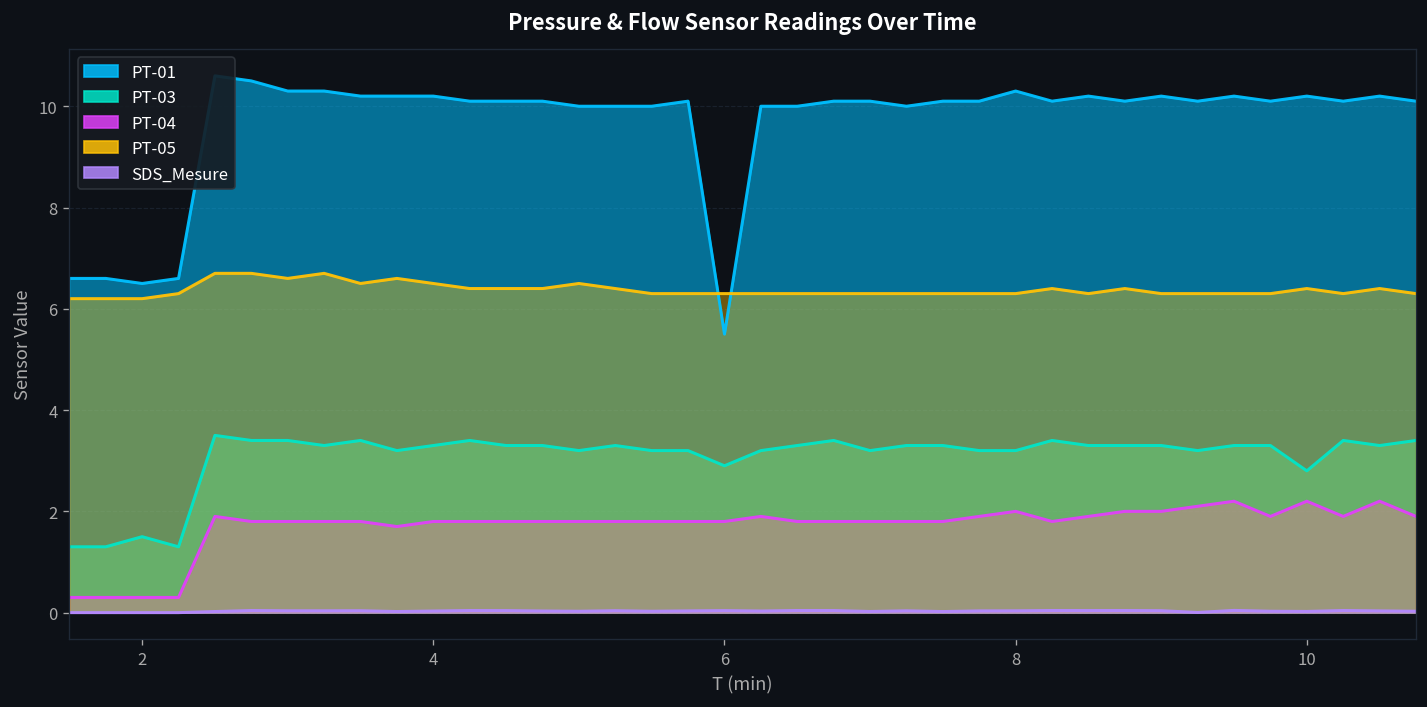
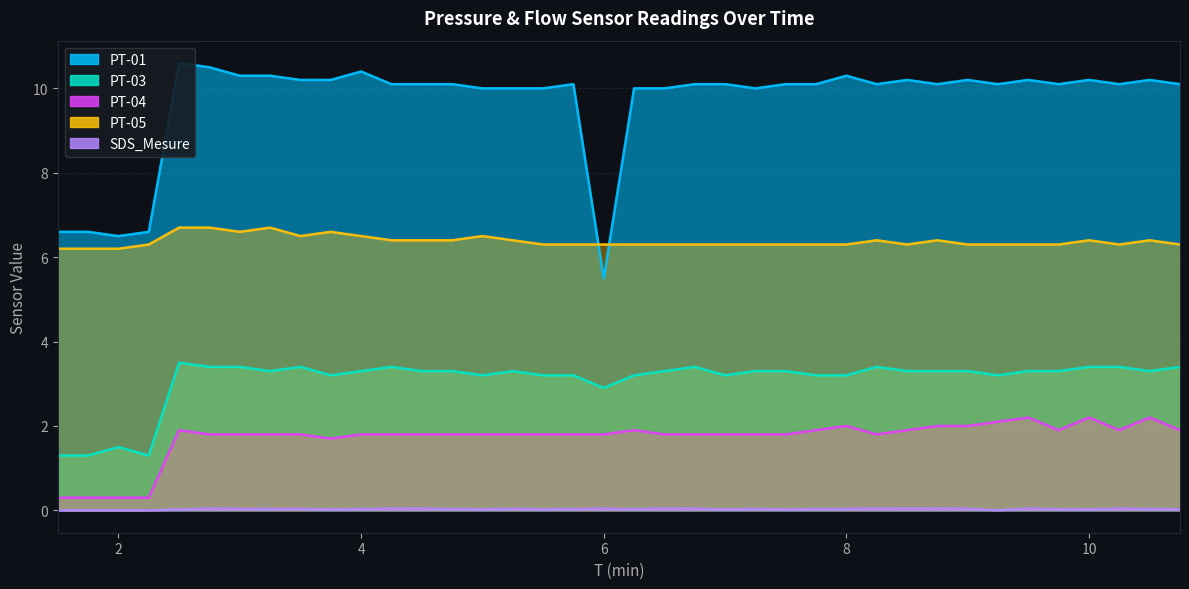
PT-01, 4: 10.2 -> 10.4
PT-03, 10: 2.8 -> 3.4
